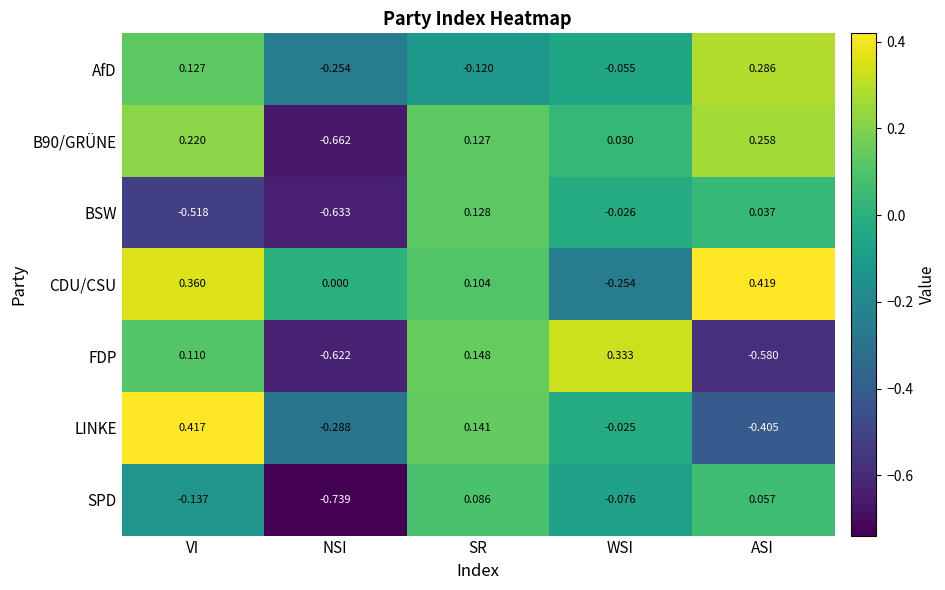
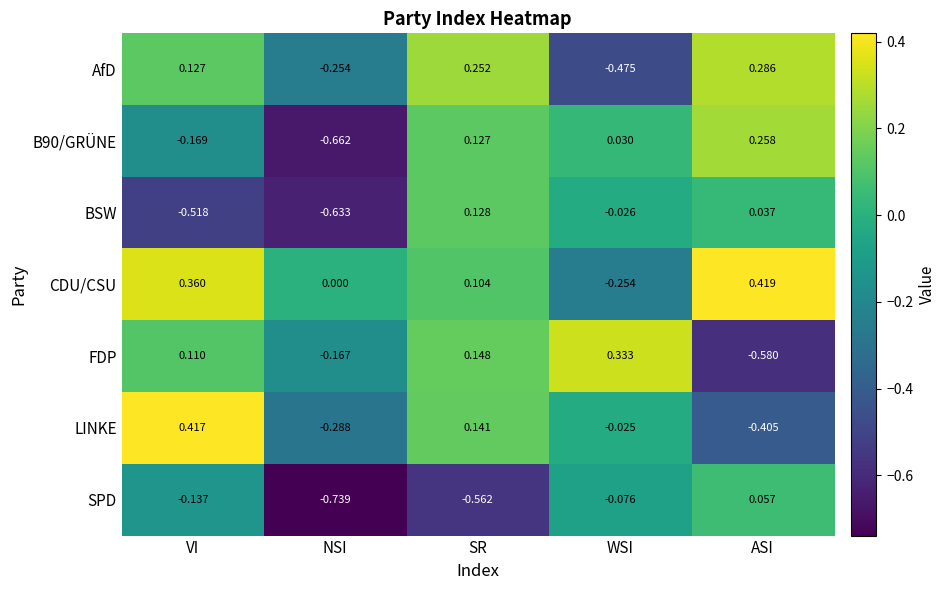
AfD, SR: -0.120 -> 0.252
AfD, WSI: -0.055 -> -0.475
B90/GRÜNE, VI: 0.220 -> -0.169
FDP, NSI: -0.622 -> -0.167
SPD, SR: 0.086 -> -0.562
